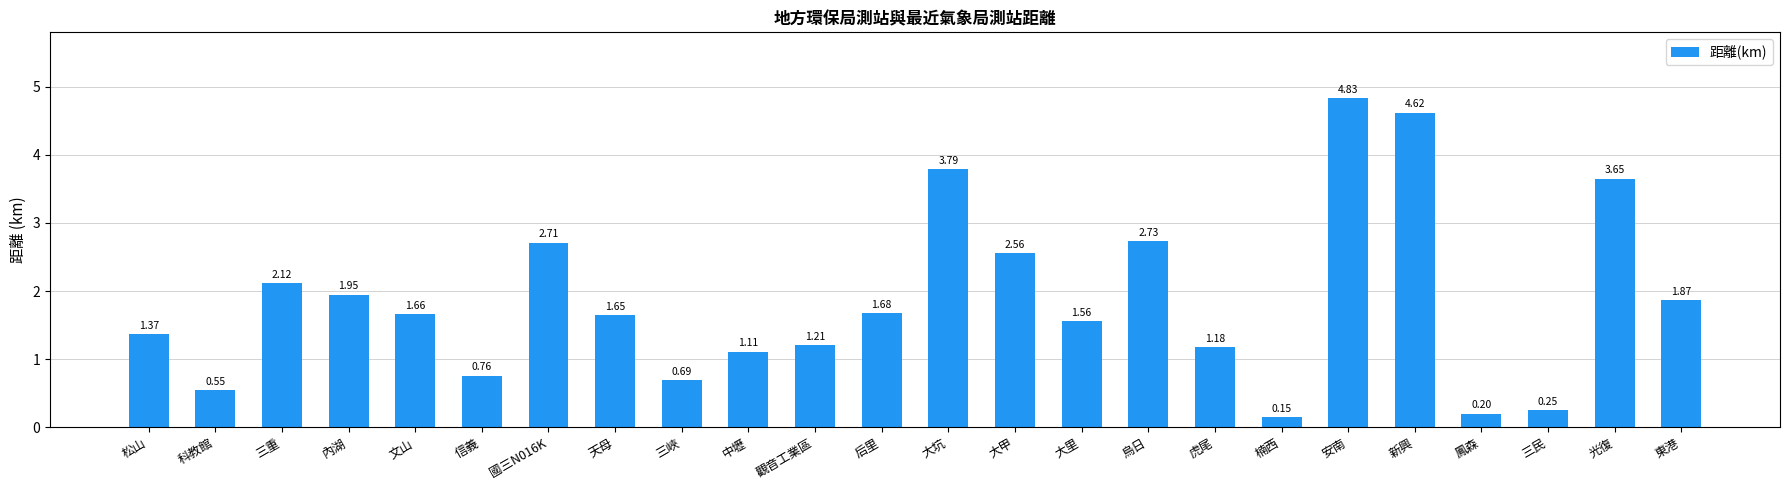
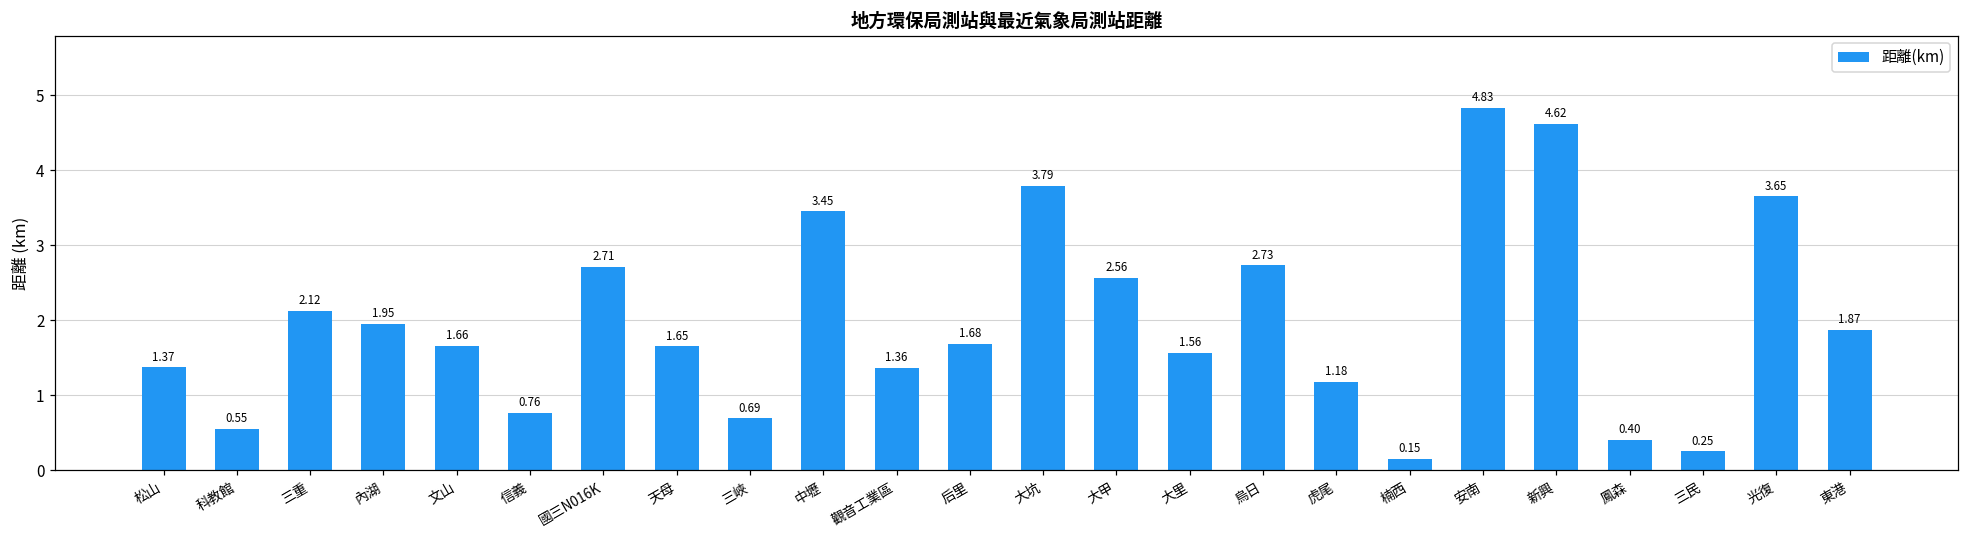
中壢: 1.11 -> 3.45
觀音工業區: 1.21 -> 1.36
鳳森: 0.20 -> 0.40
